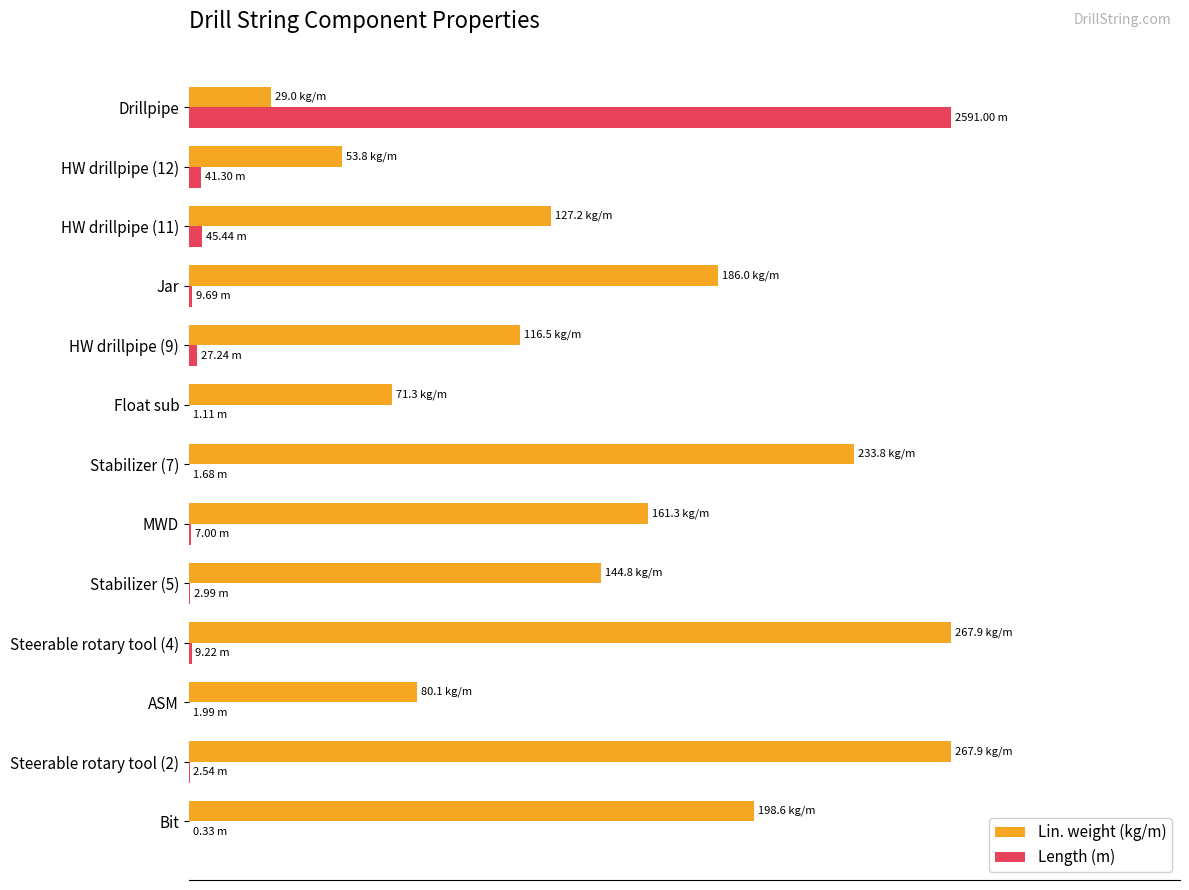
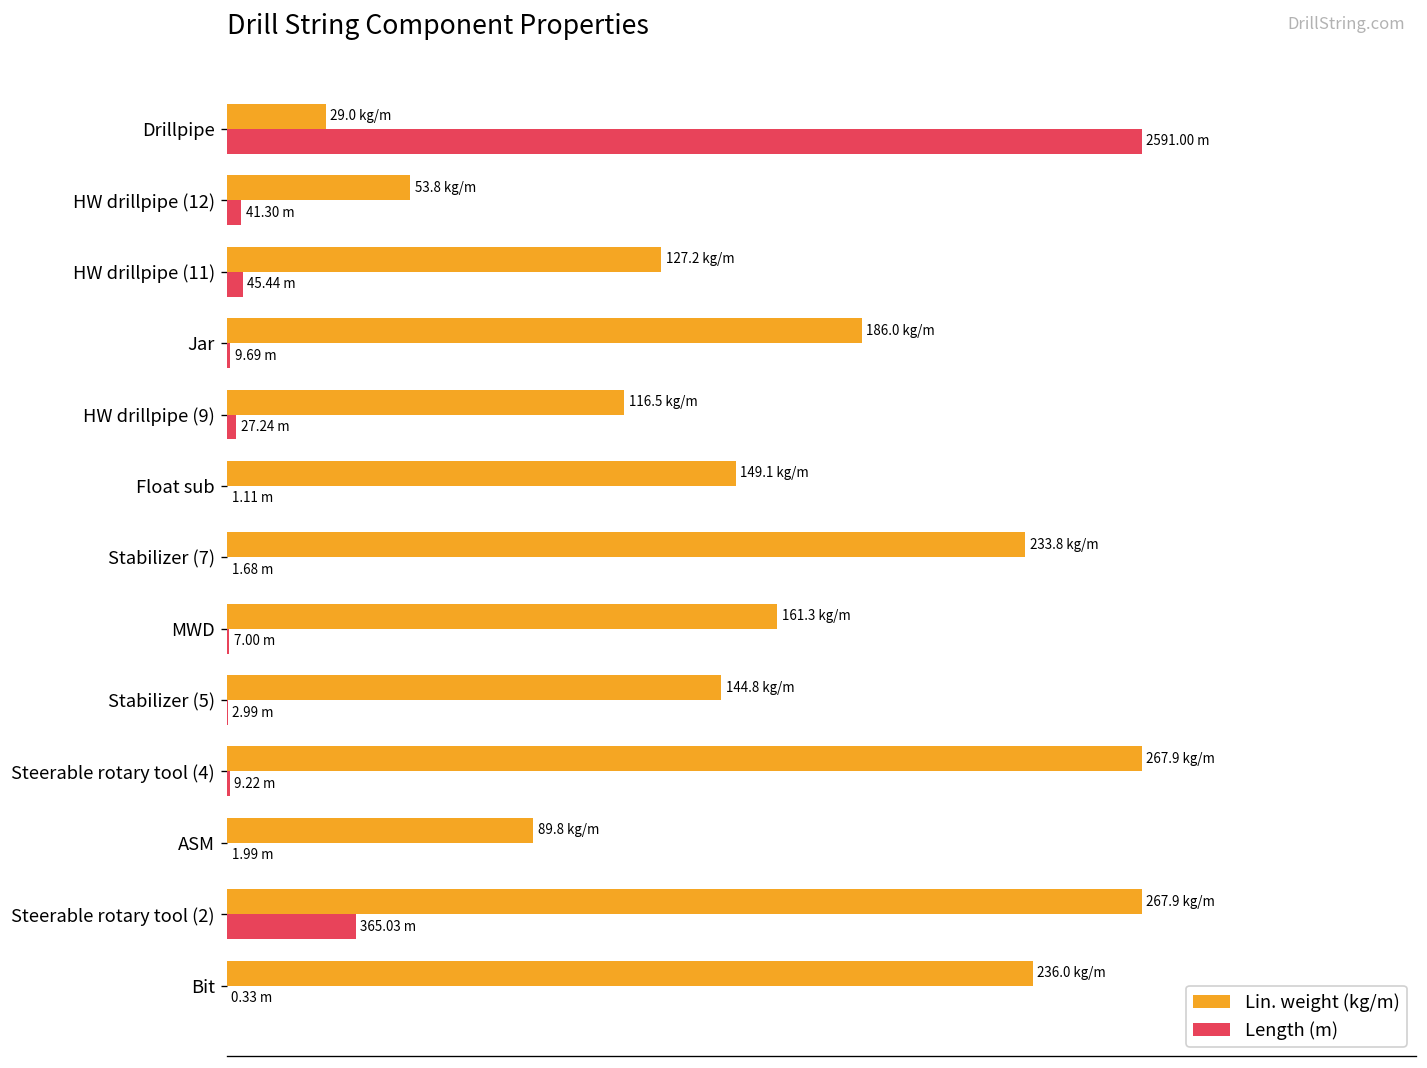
Lin. weight (kg/m), Float sub: 71.3 -> 149.1
Lin. weight (kg/m), ASM: 80.1 -> 89.8
Length (m), Steerable rotary tool (2): 2.54 -> 365.03
Lin. weight (kg/m), Bit: 198.6 -> 236.0
